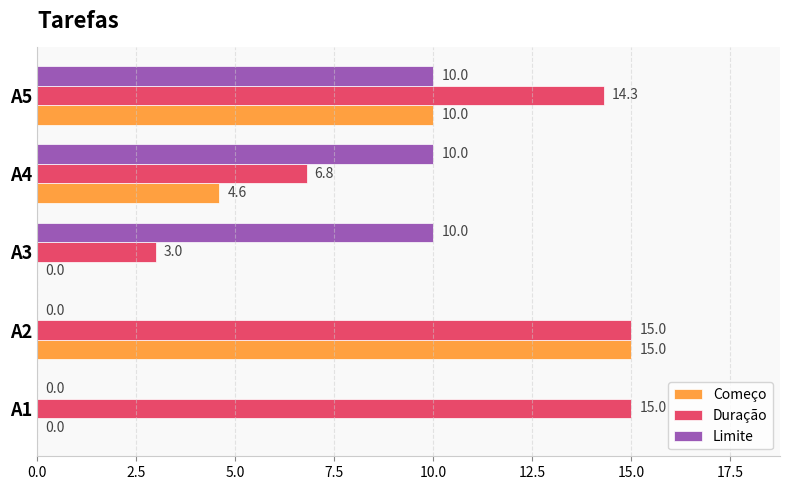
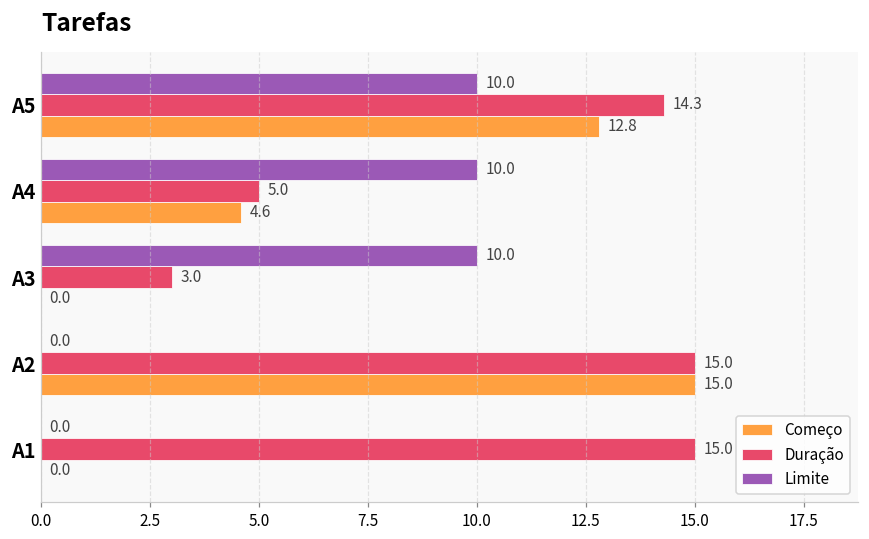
Começo, A5: 10.0 -> 12.8
Duração, A4: 6.8 -> 5.0
